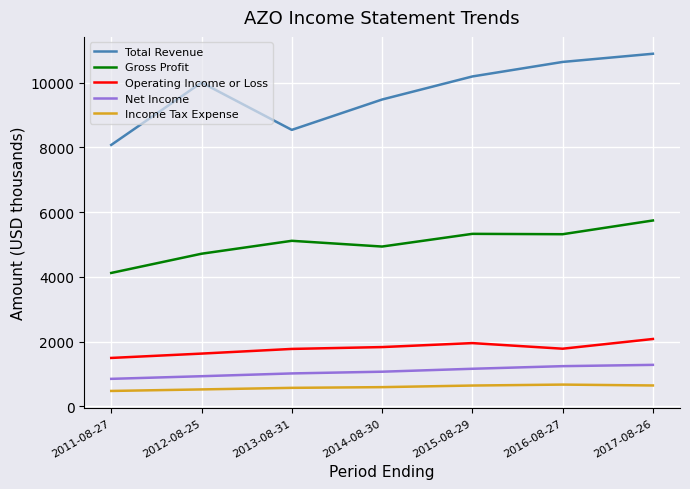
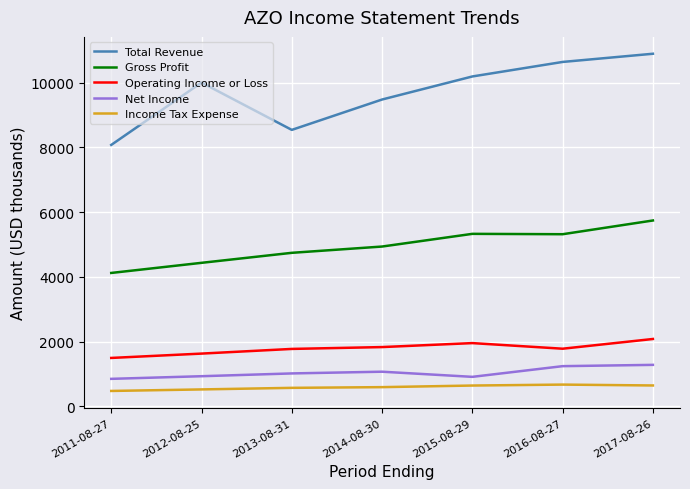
Gross Profit, 2012-08-25: 4700 -> 4400
Gross Profit, 2013-08-31: 5100 -> 4700
Net Income, 2015-08-29: 1200 -> 900
